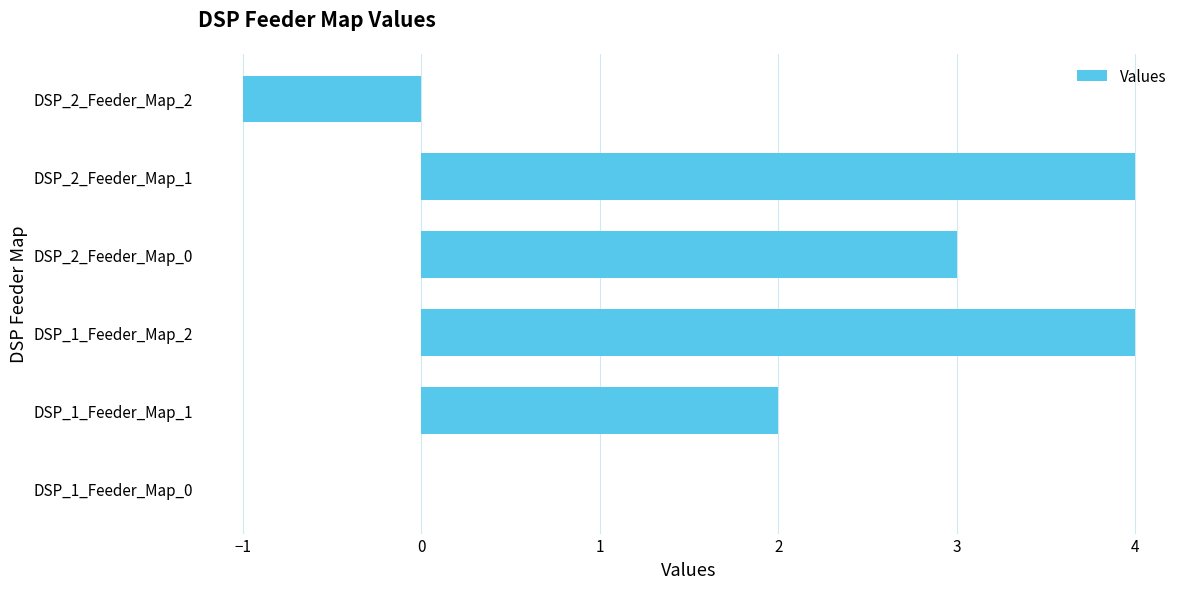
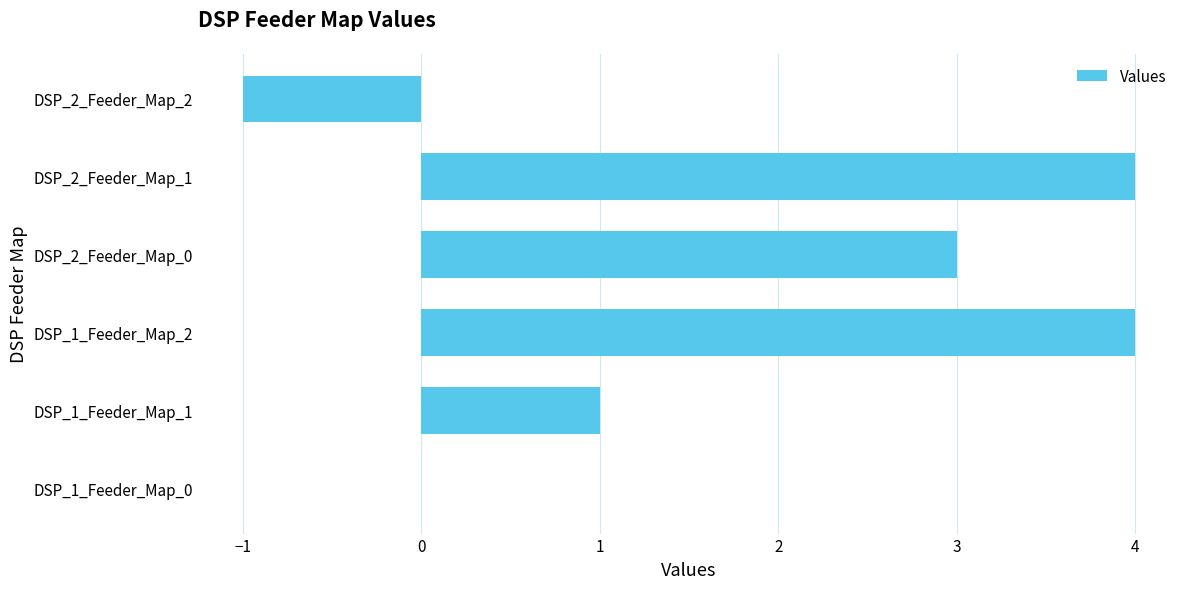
DSP_1_Feeder_Map_1: 2 -> 1
